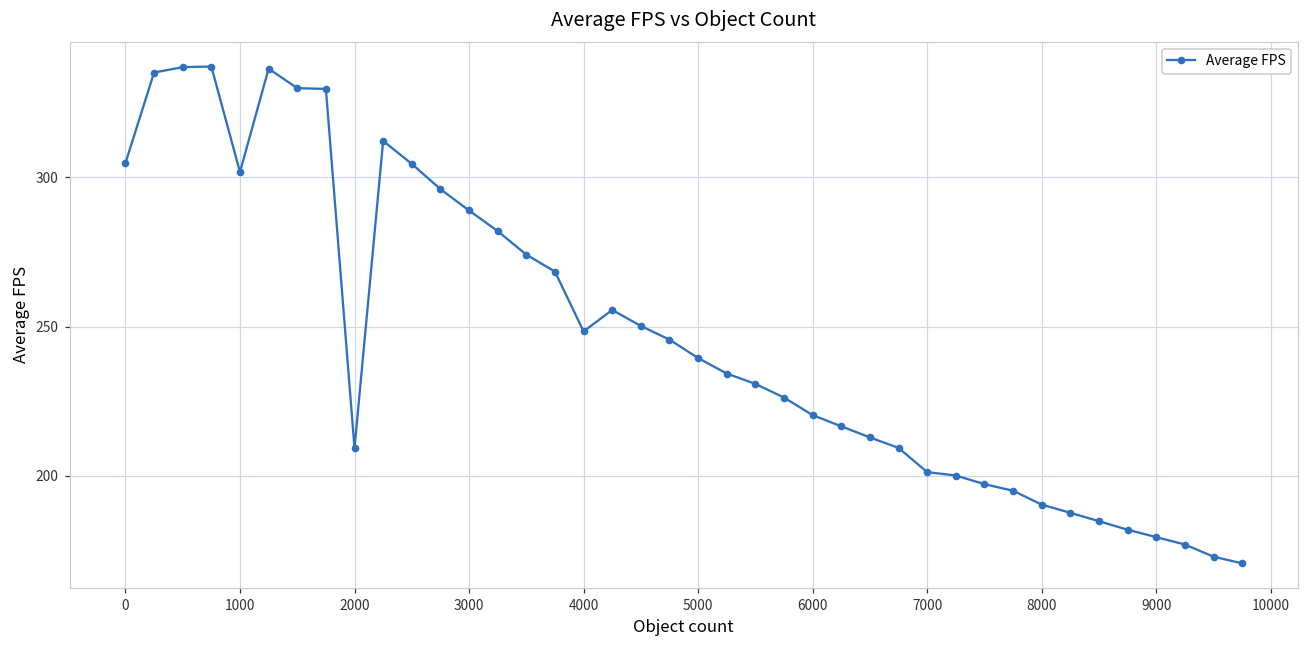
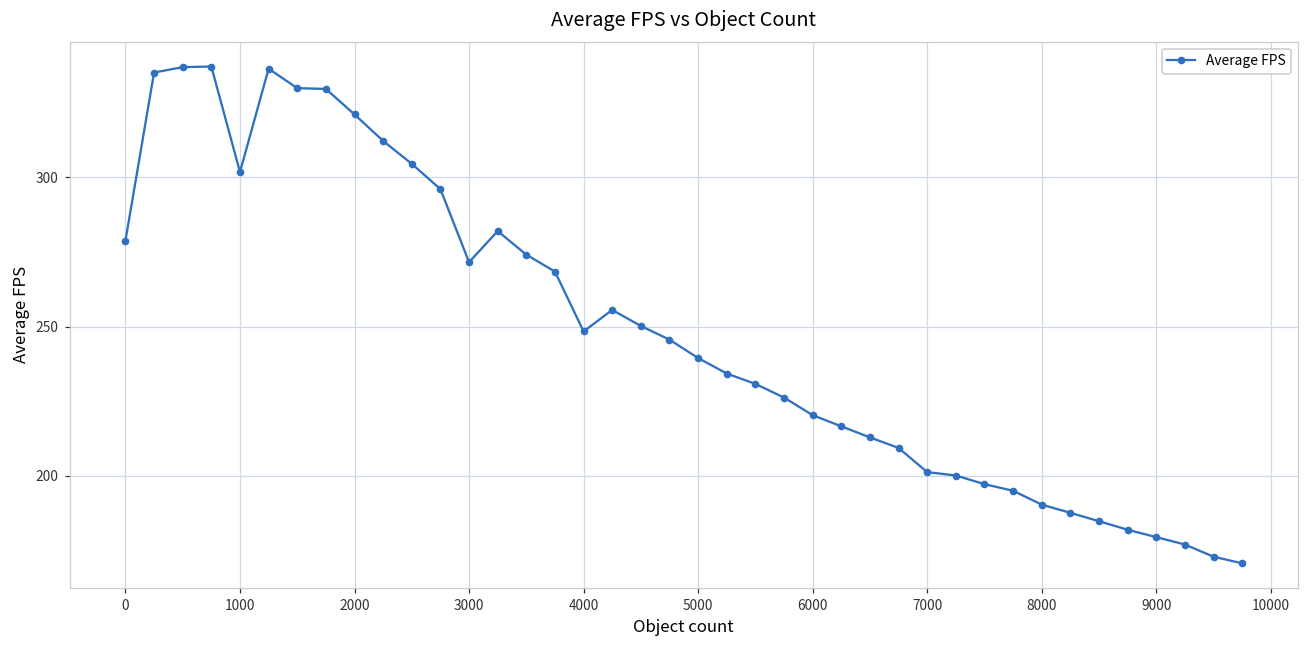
0: 305 -> 279
2000: 209 -> 321
3000: 289 -> 272
